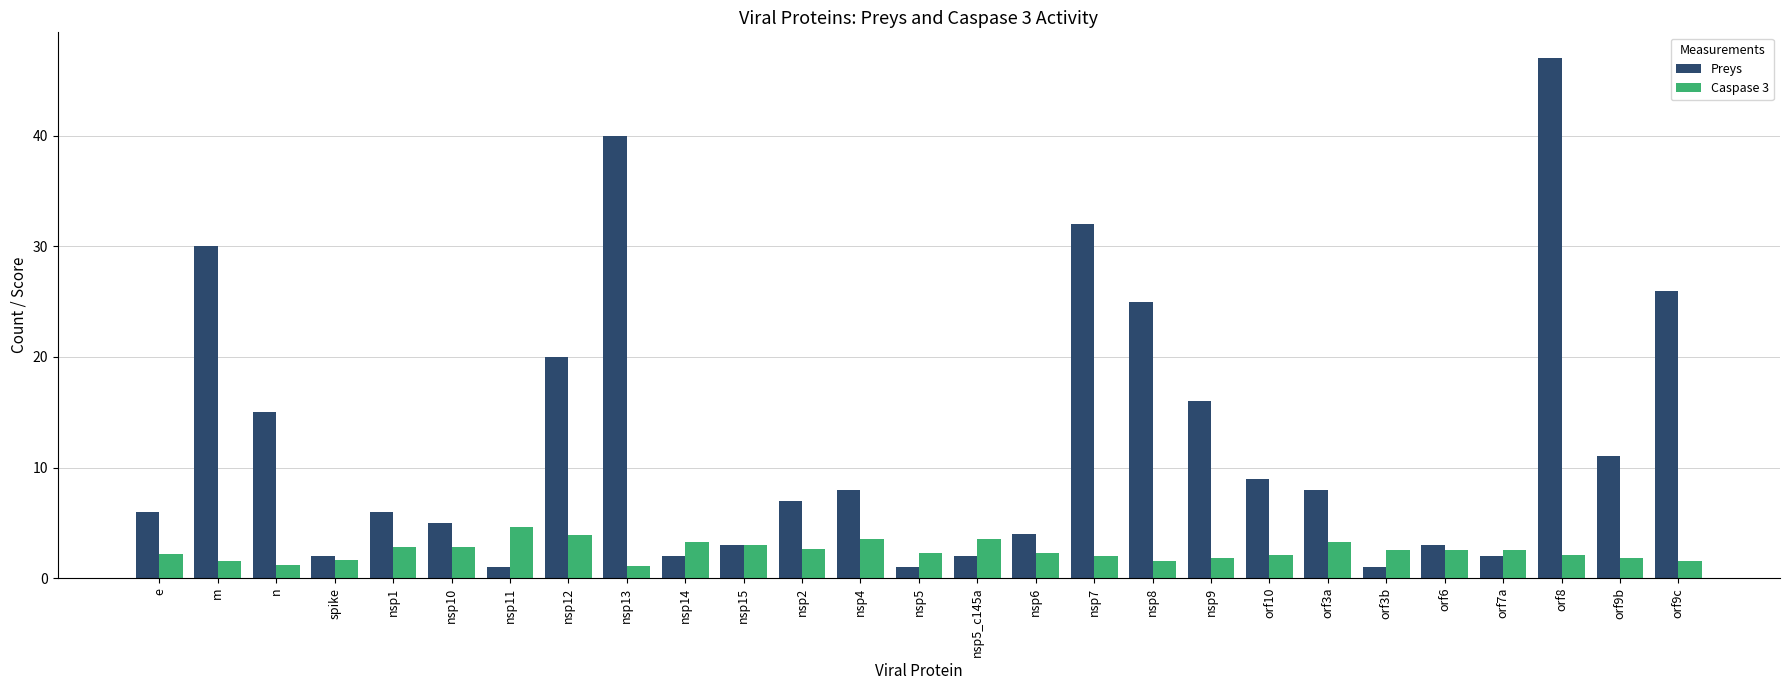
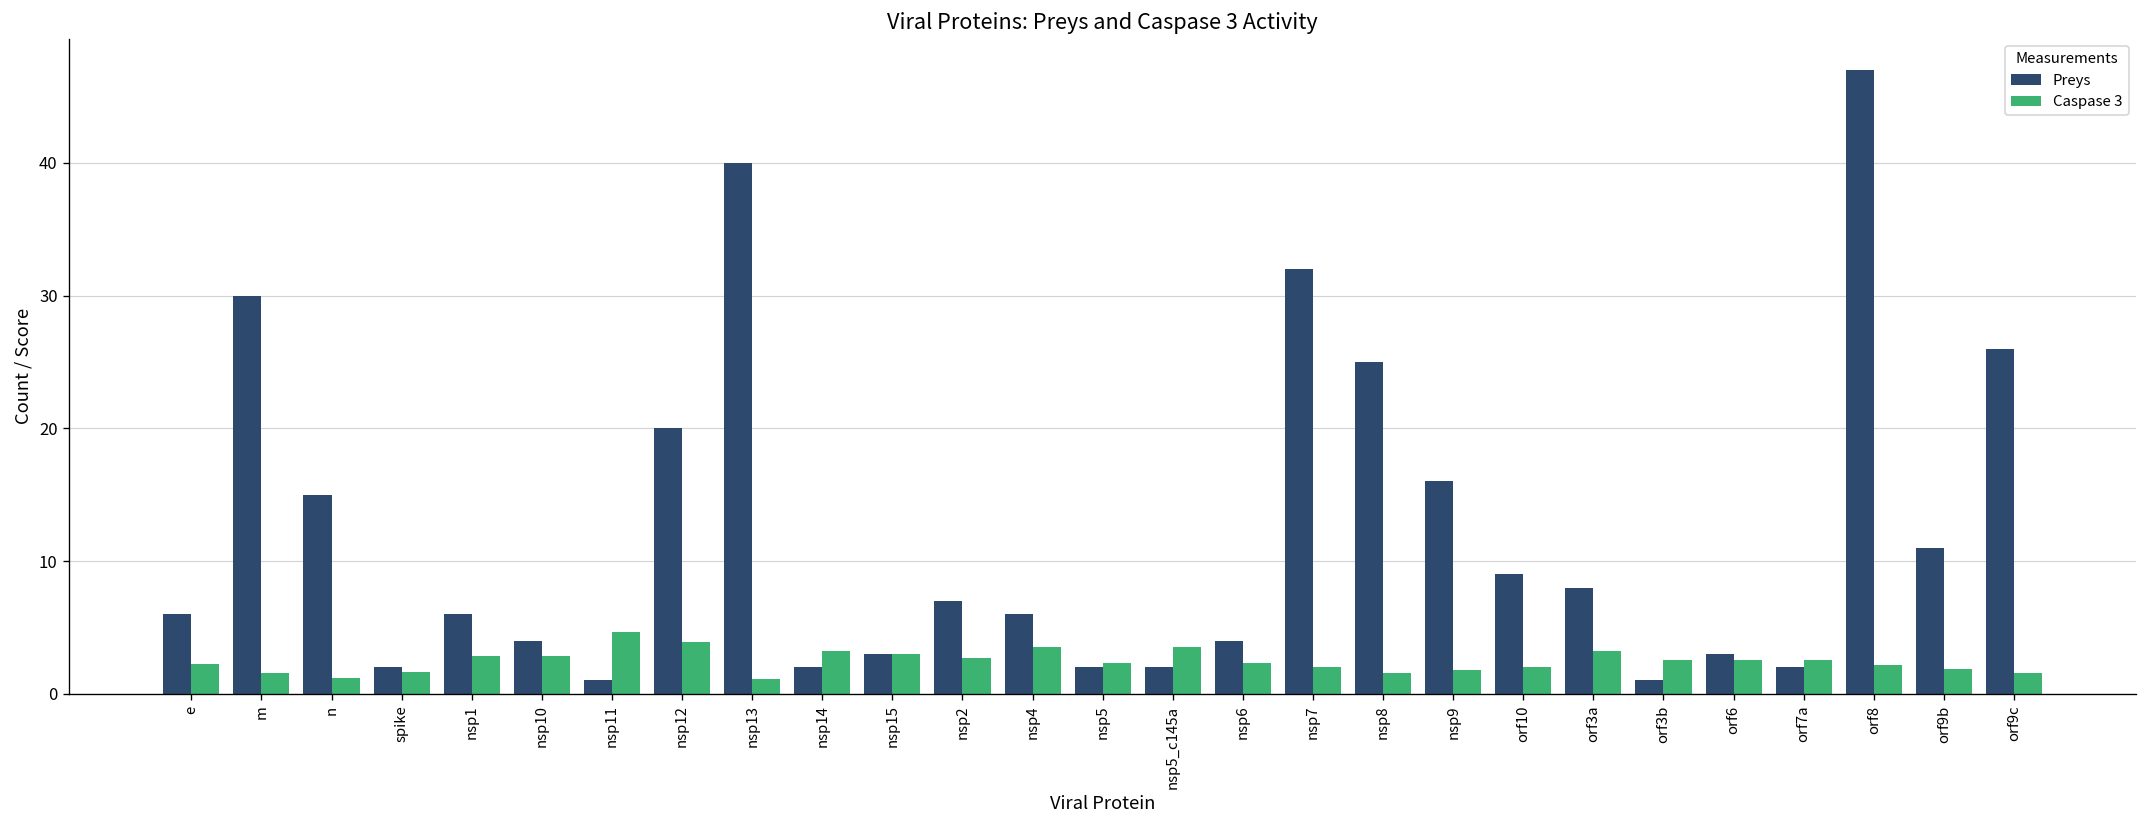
Preys, nsp10: 5 -> 4
Preys, nsp4: 8 -> 6
Preys, nsp5: 1 -> 2
